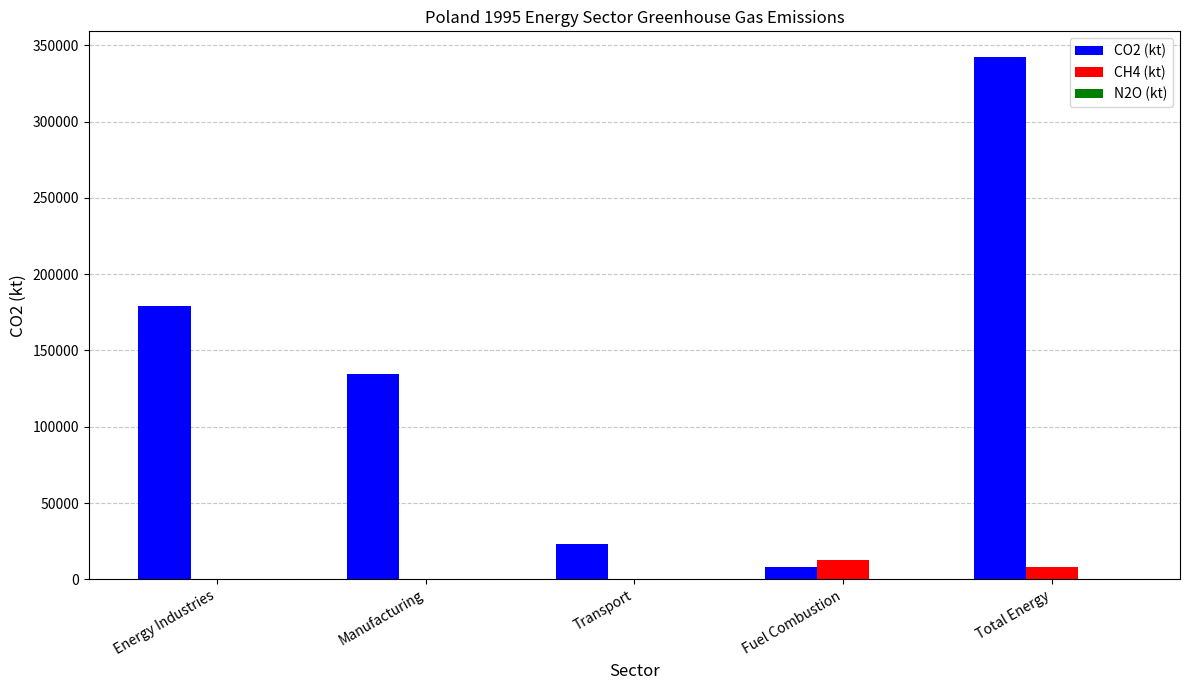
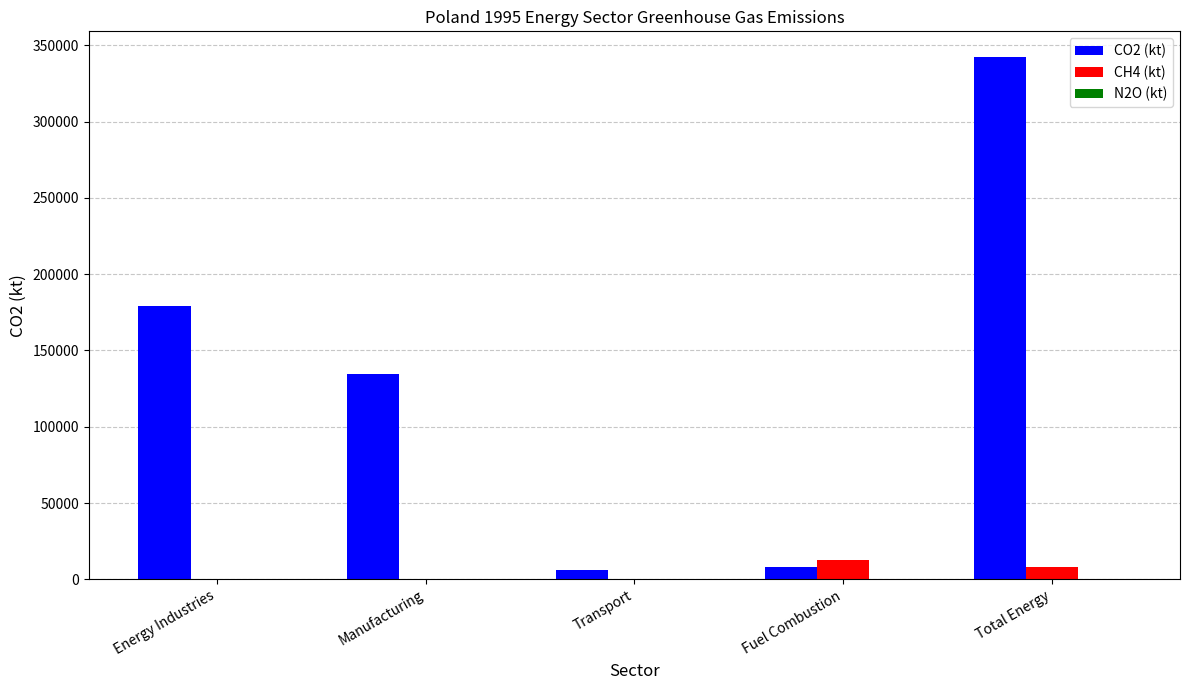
CO2 (kt), Transport: 23000 -> 6000
